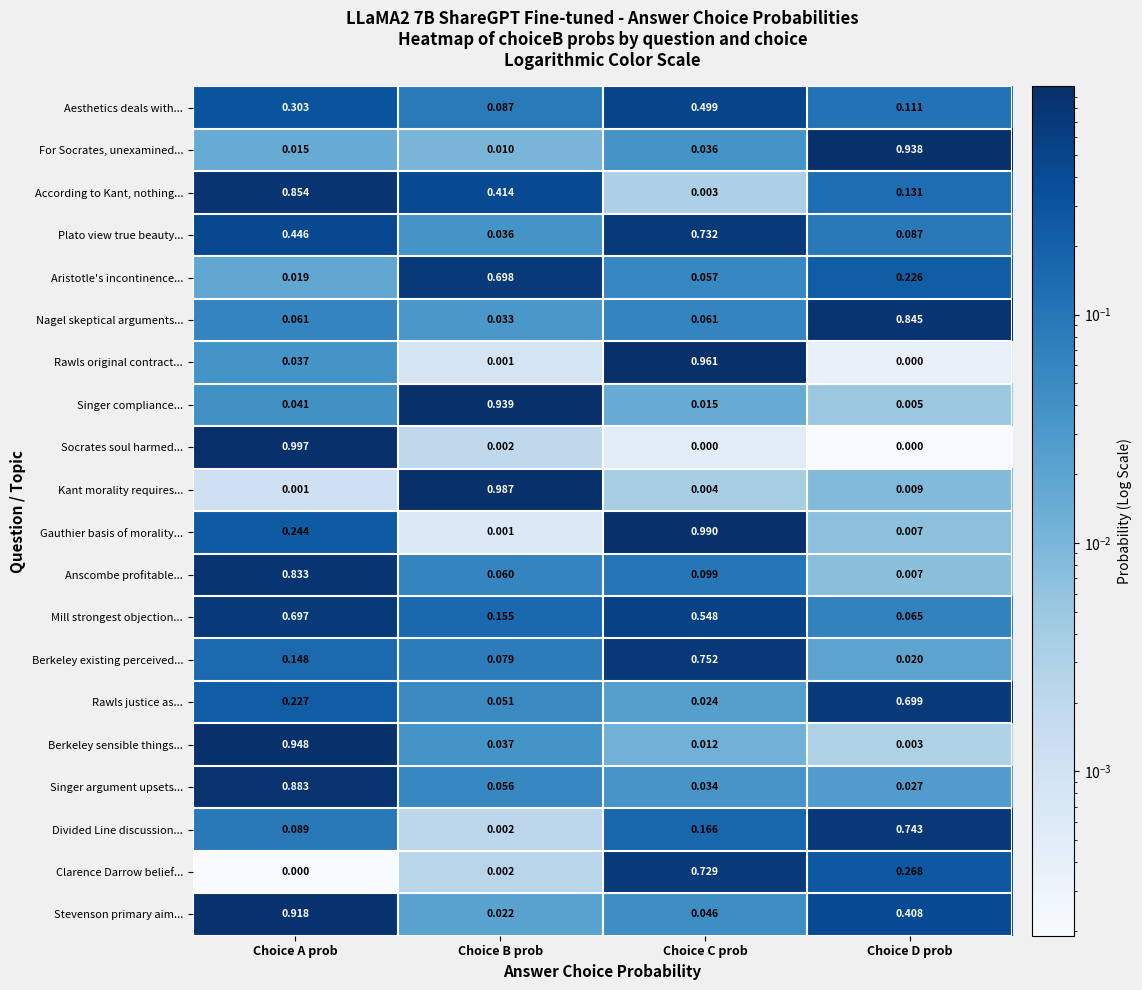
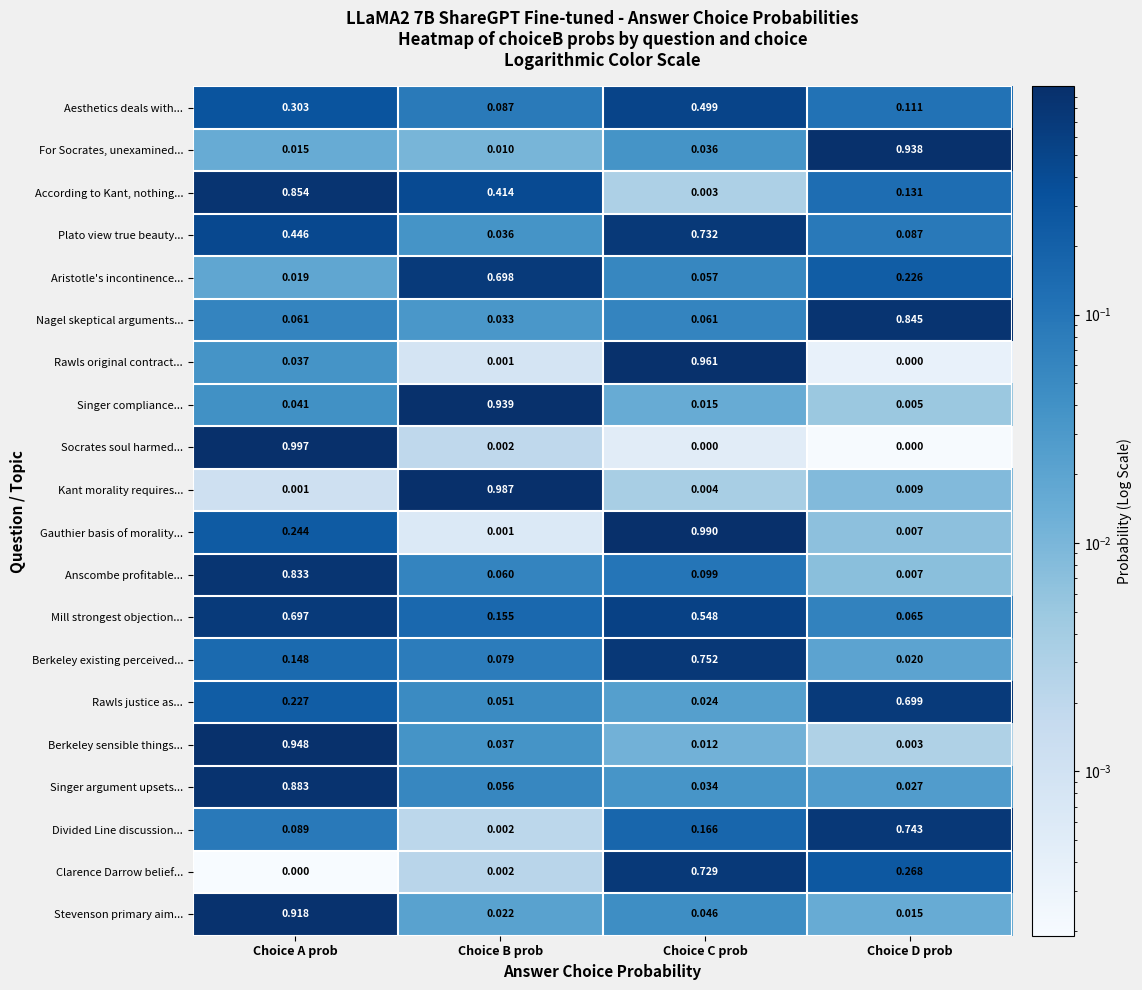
Stevenson primary aim..., Choice D prob: 0.408 -> 0.015
